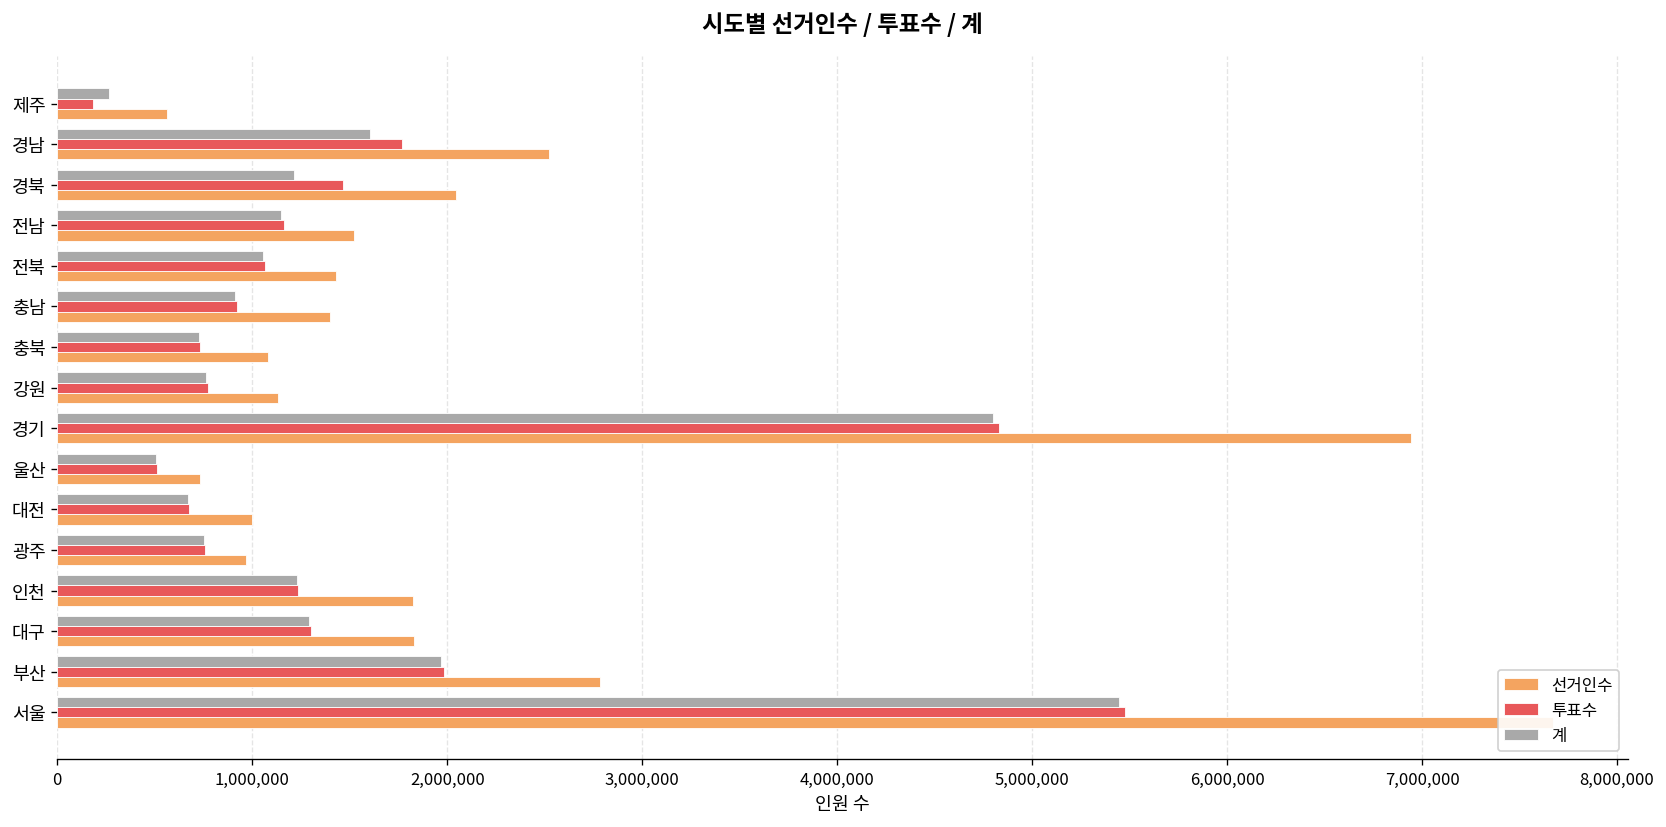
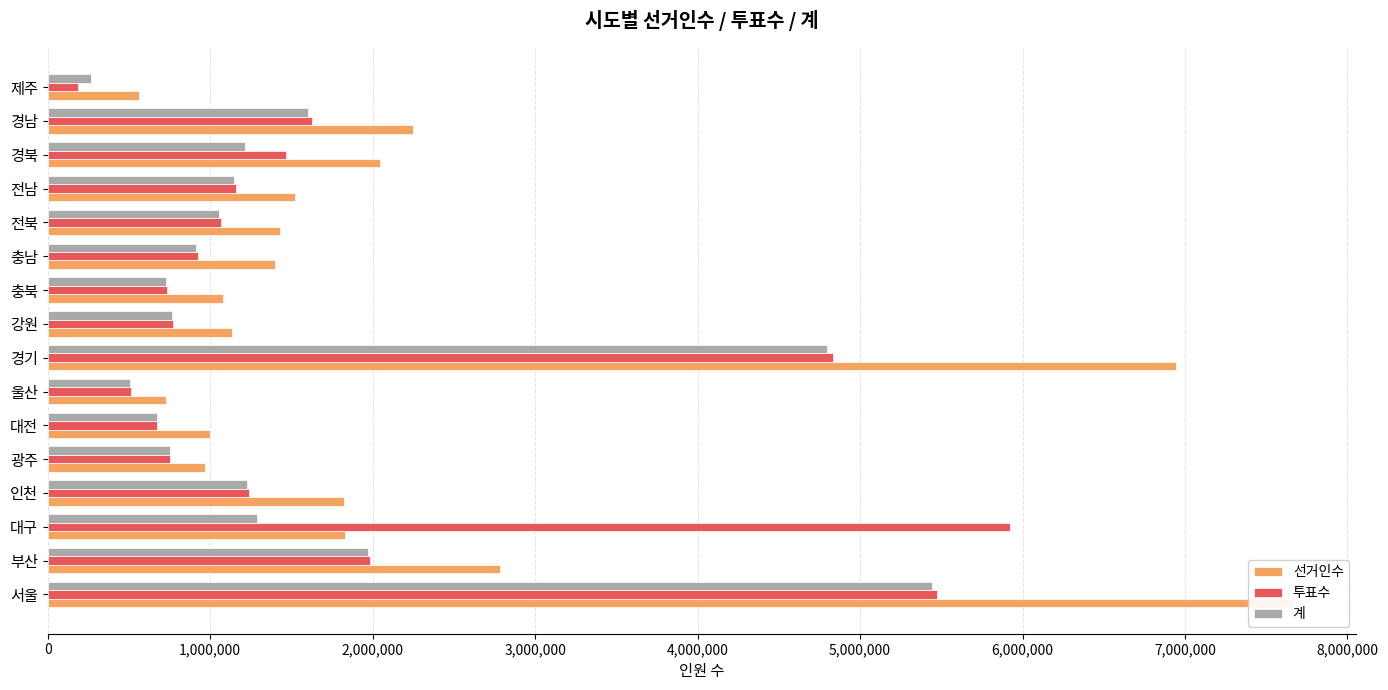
투표수, 경남: 1,770,000 -> 1,630,000
선거인수, 경남: 2,520,000 -> 2,250,000
투표수, 대구: 1,300,000 -> 5,920,000
